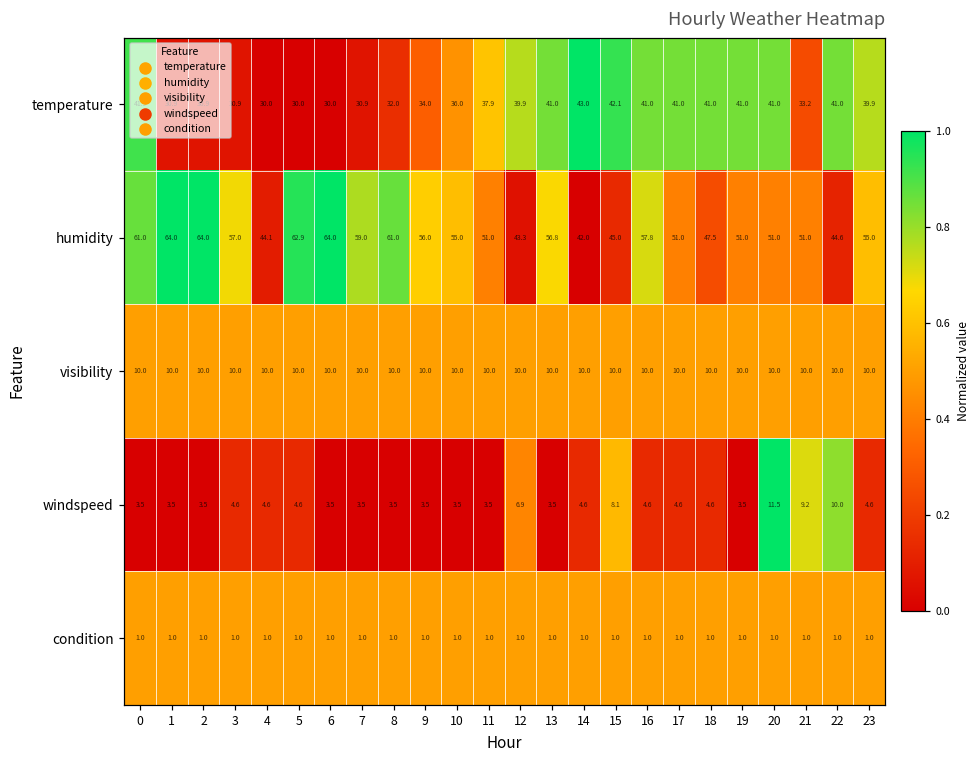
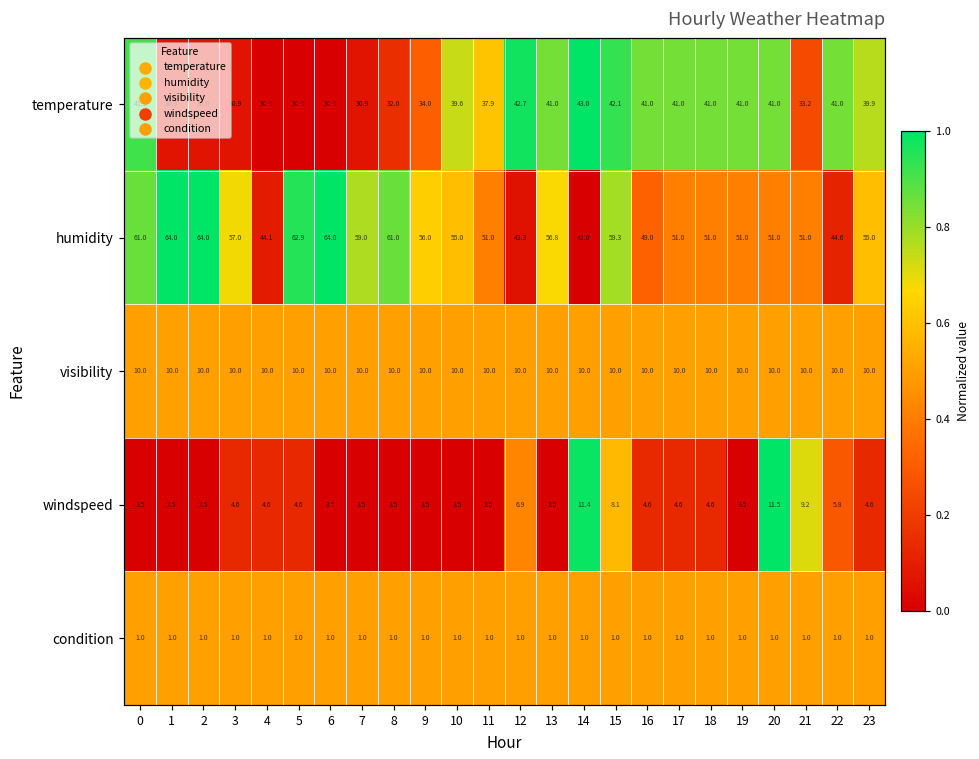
temperature, 10: 36.0 -> 39.6
temperature, 12: 39.9 -> 42.7
humidity, 15: 45.0 -> 59.3
humidity, 16: 57.8 -> 49.0
humidity, 18: 47.5 -> 51.0
windspeed, 14: 4.6 -> 11.4
windspeed, 22: 10.0 -> 5.8
